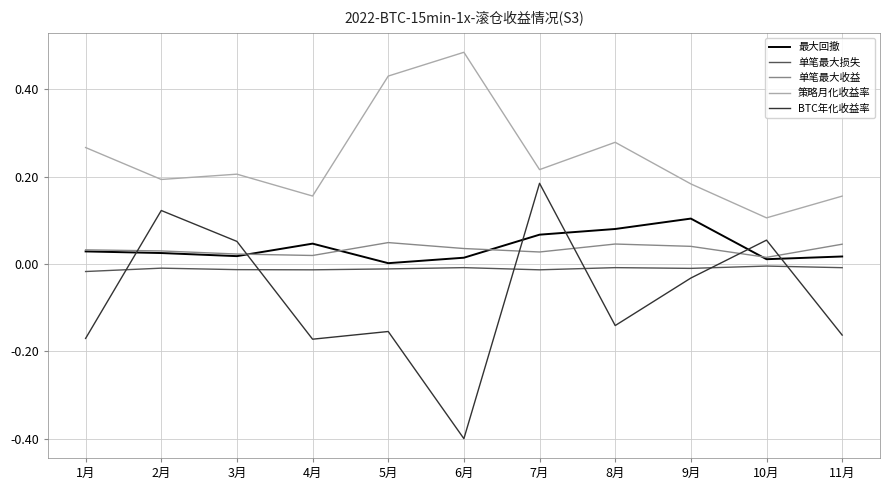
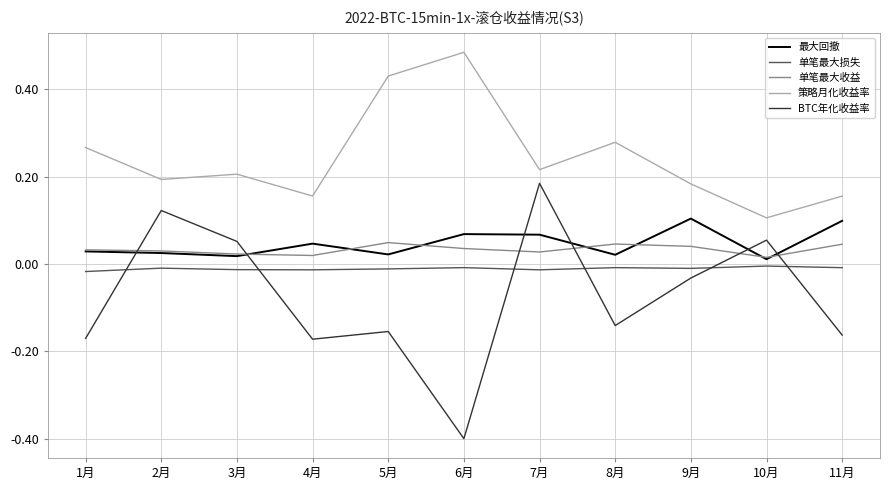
最大回撤, 5月: 0.00 -> 0.02
最大回撤, 6月: 0.01 -> 0.07
最大回撤, 8月: 0.08 -> 0.02
最大回撤, 11月: 0.02 -> 0.10
